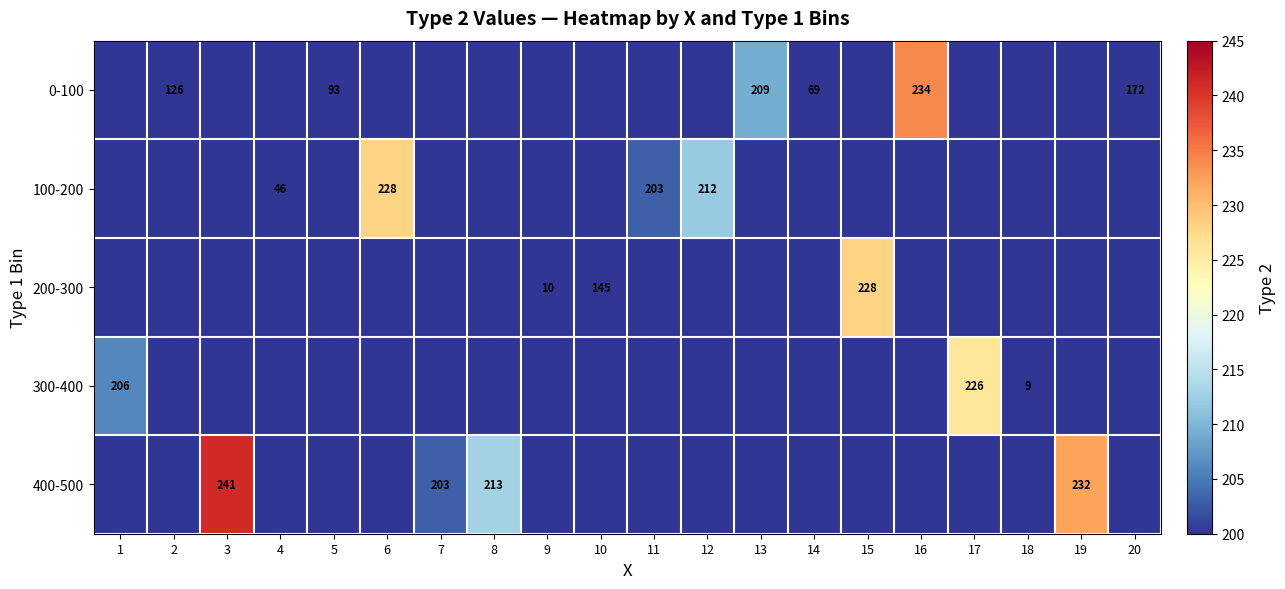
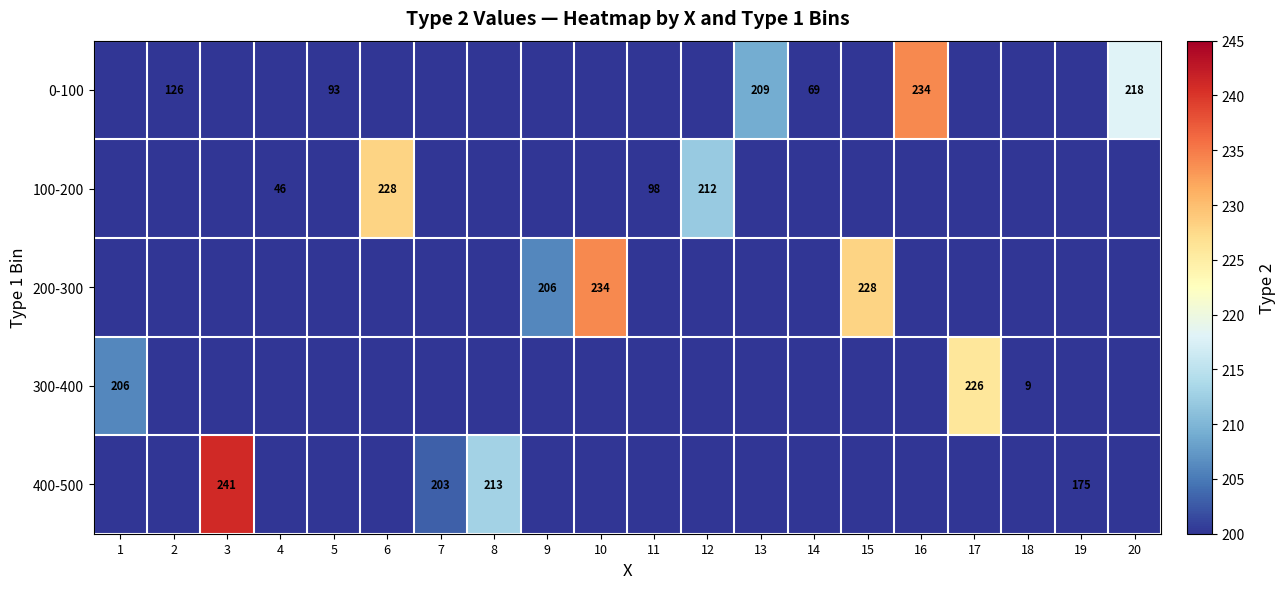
0-100, 20: 172 -> 218
100-200, 11: 203 -> 98
200-300, 9: 10 -> 206
200-300, 10: 145 -> 234
400-500, 19: 232 -> 175
